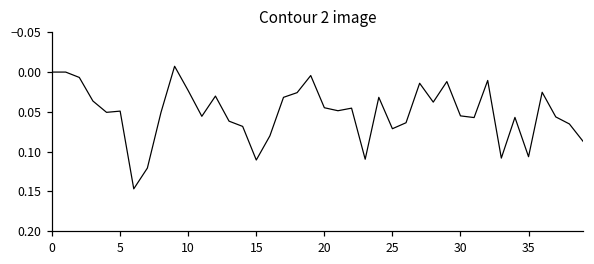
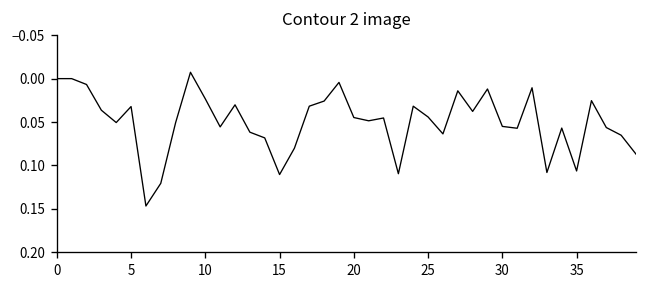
5: 0.05 -> 0.03
25: 0.07 -> 0.04
